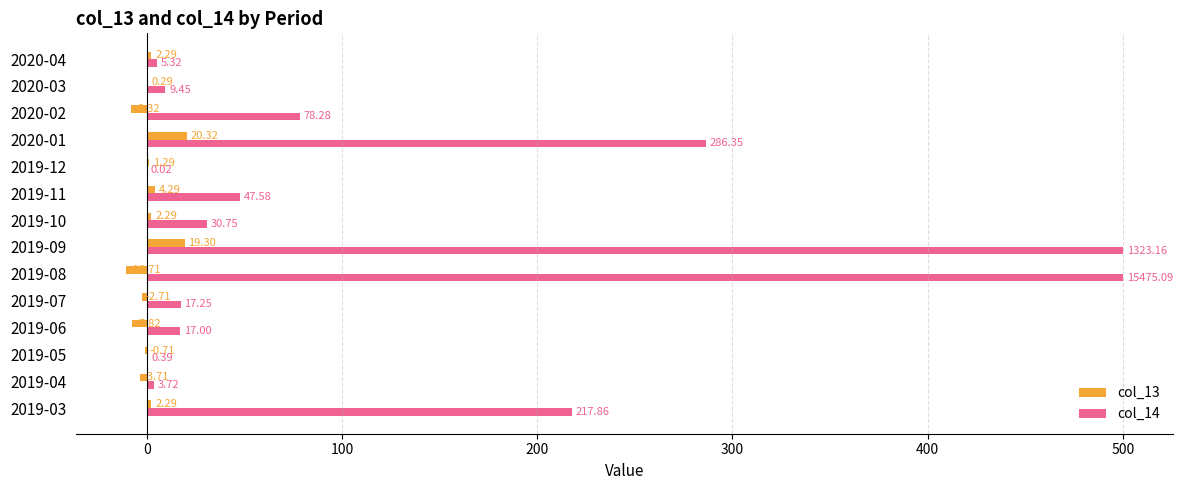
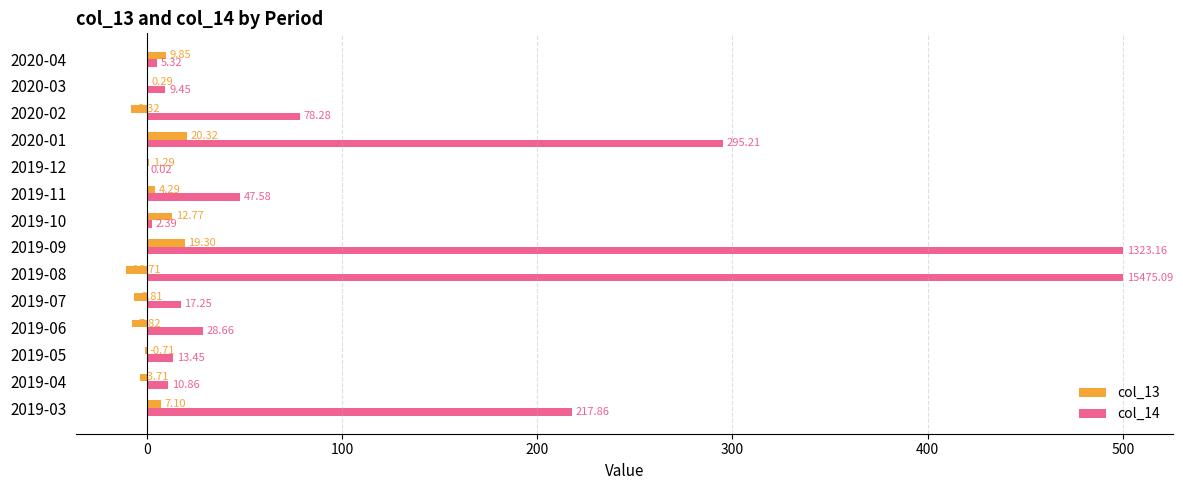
col_13, 2020-04: 2.29 -> 9.85
col_14, 2020-01: 286.35 -> 295.21
col_13, 2019-10: 2.29 -> 12.77
col_14, 2019-10: 30.75 -> 2.39
col_13, 2019-07: -2.71 -> -6.81
col_14, 2019-06: 17.00 -> 28.66
col_14, 2019-05: 0.39 -> 13.45
col_14, 2019-04: 3.72 -> 10.86
col_13, 2019-03: 2.29 -> 7.10
